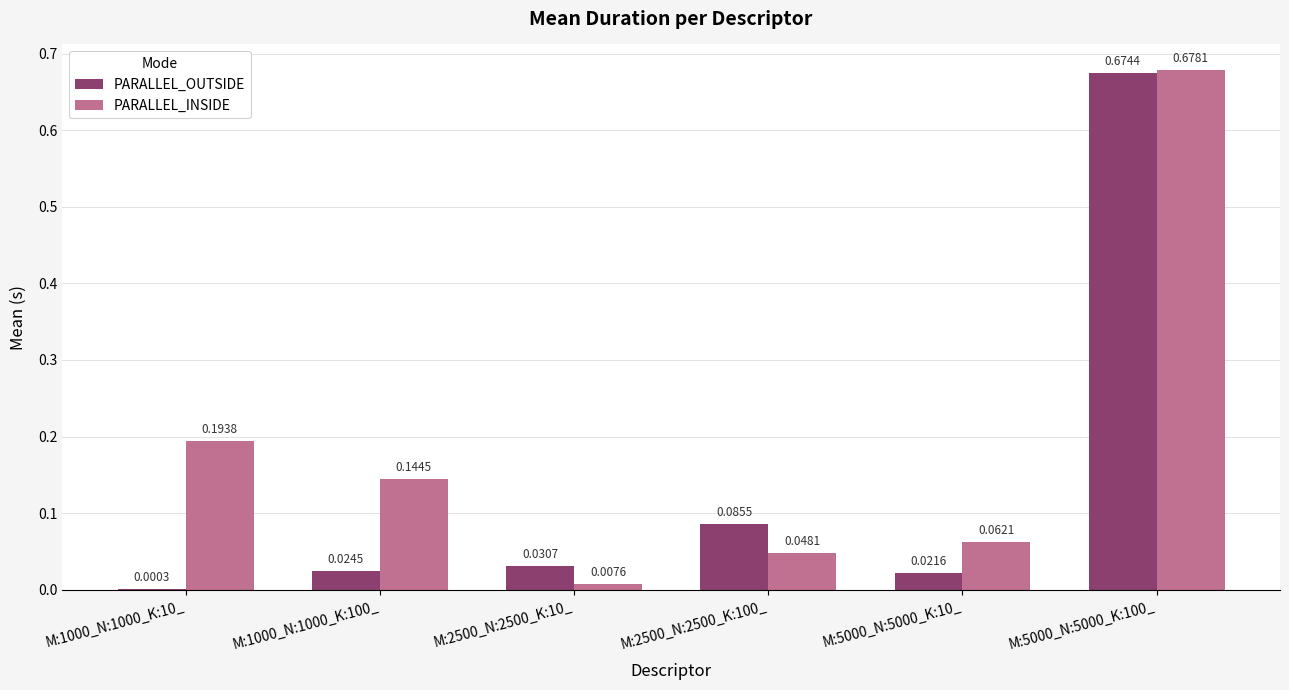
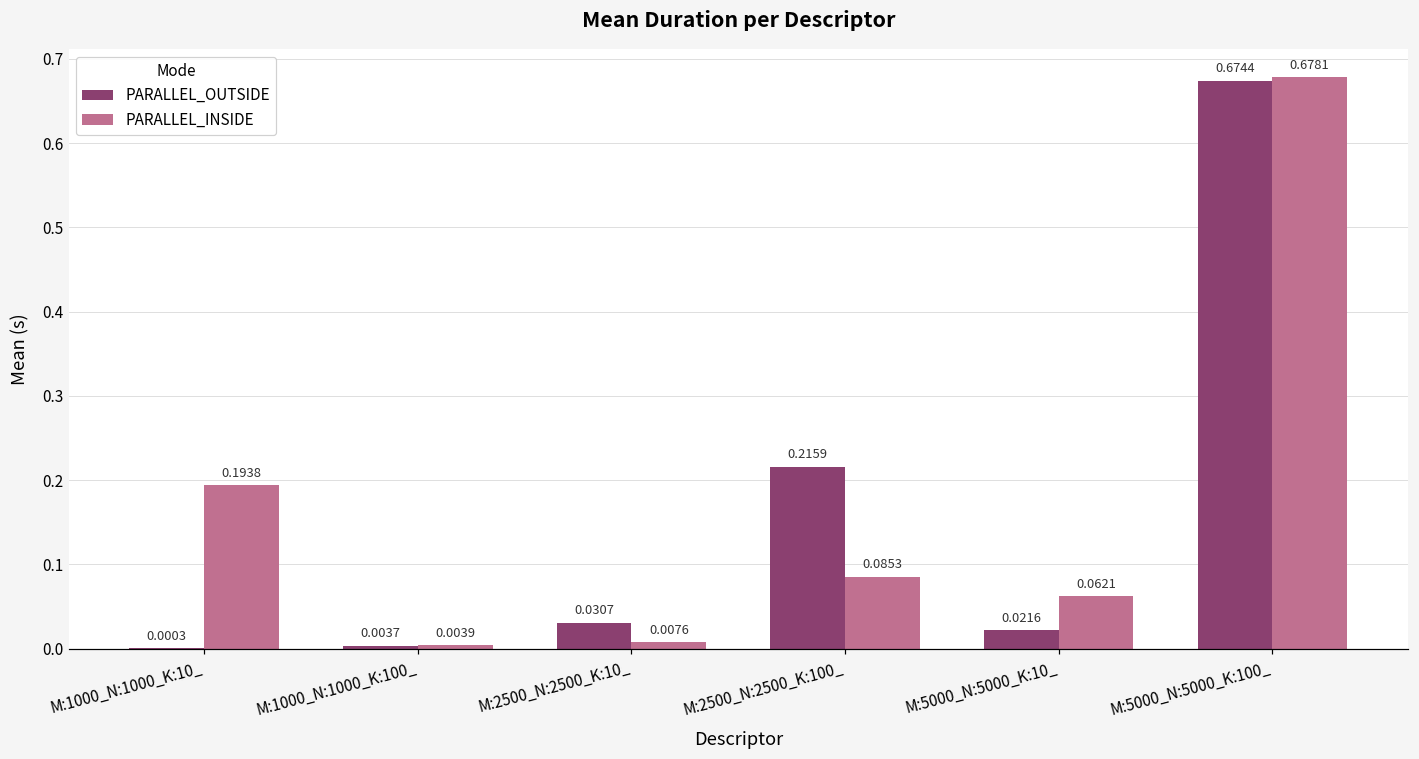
PARALLEL_OUTSIDE, M:1000_N:1000_K:100_: 0.0245 -> 0.0037
PARALLEL_INSIDE, M:1000_N:1000_K:100_: 0.1445 -> 0.0039
PARALLEL_OUTSIDE, M:2500_N:2500_K:100_: 0.0855 -> 0.2159
PARALLEL_INSIDE, M:2500_N:2500_K:100_: 0.0481 -> 0.0853
